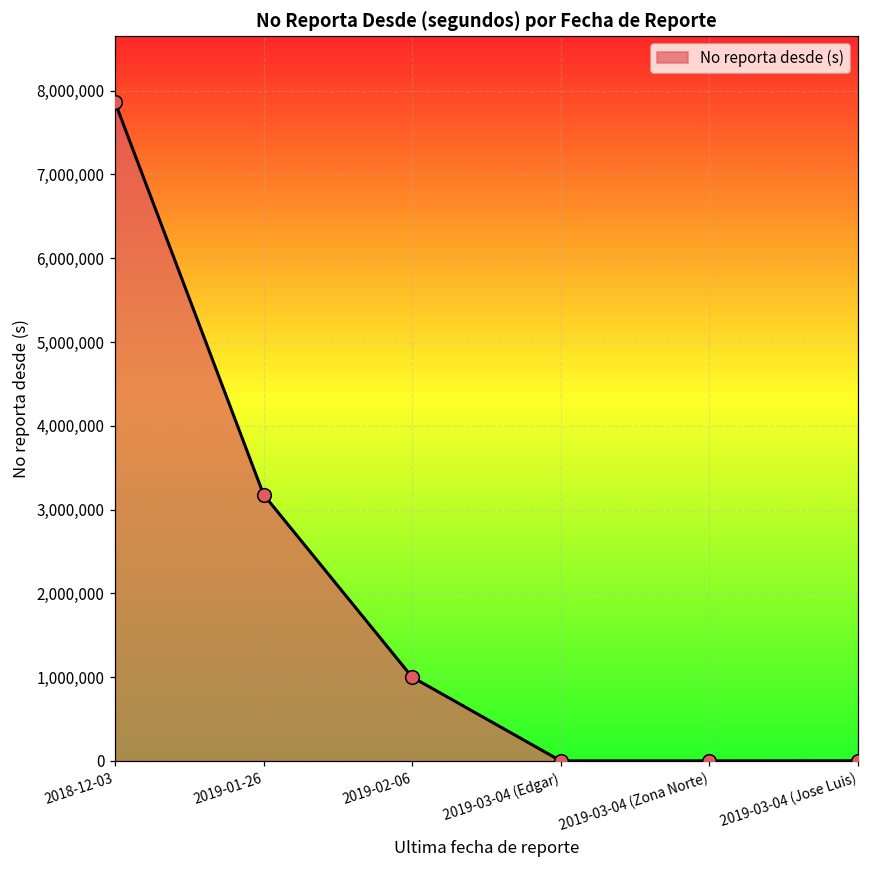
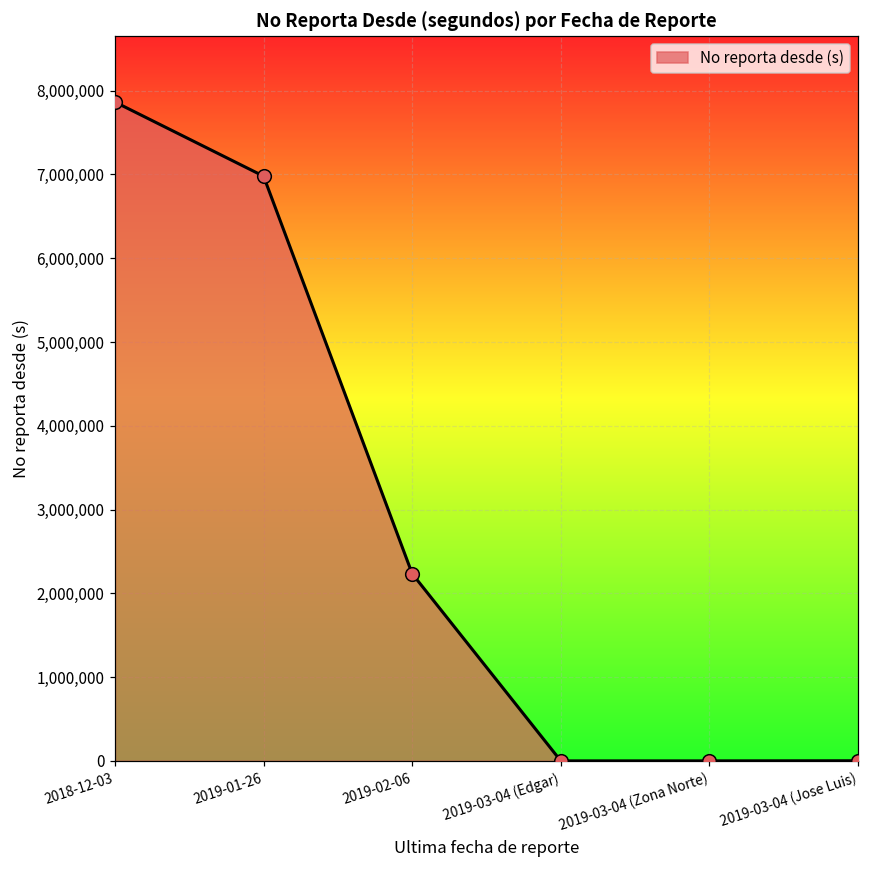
2019-01-26: 3,200,000 -> 7,000,000
2019-02-06: 1,000,000 -> 2,200,000
